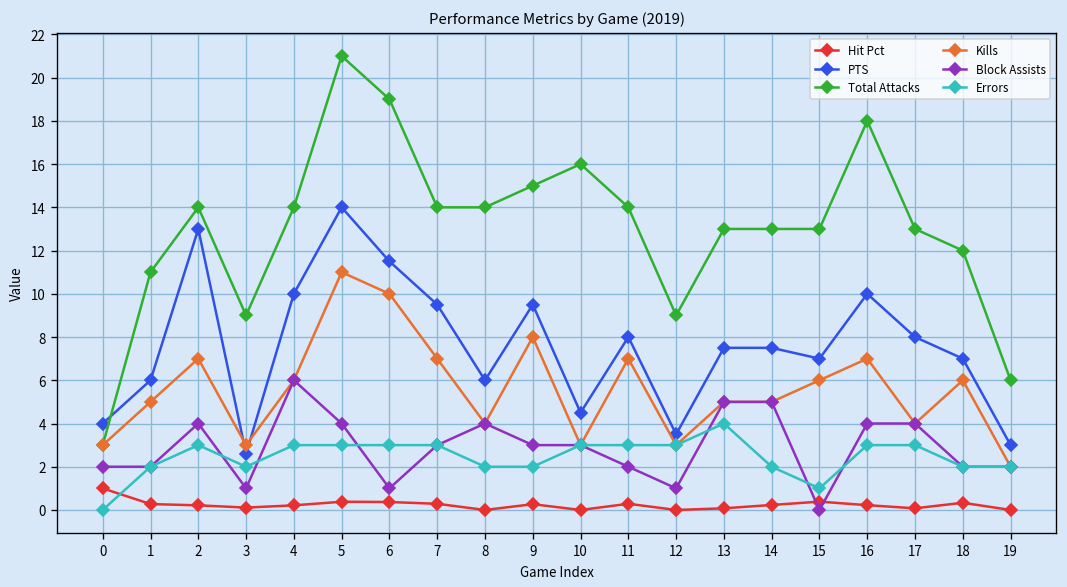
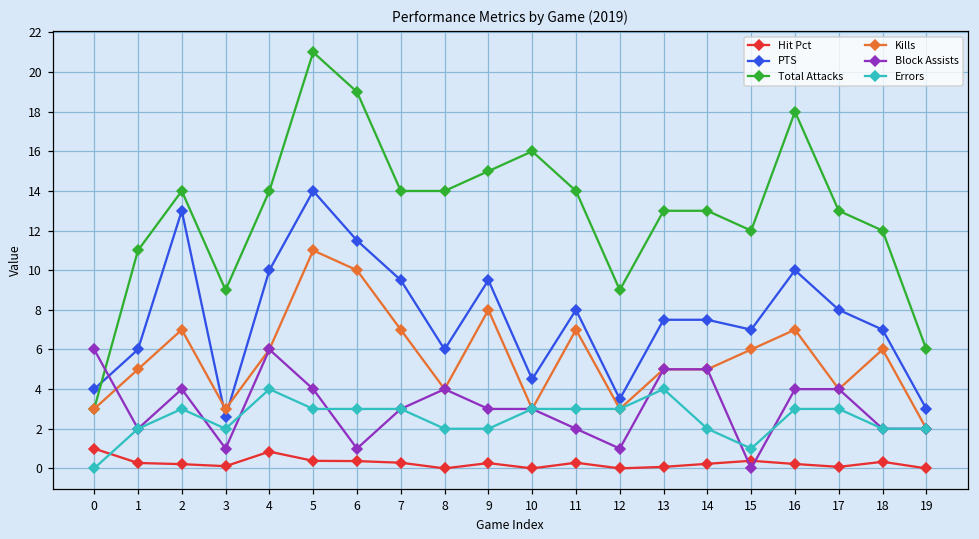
Block Assists, 0: 2 -> 6
Hit Pct, 4: 0.2 -> 0.8
Errors, 4: 3 -> 4
Total Attacks, 15: 13 -> 12
